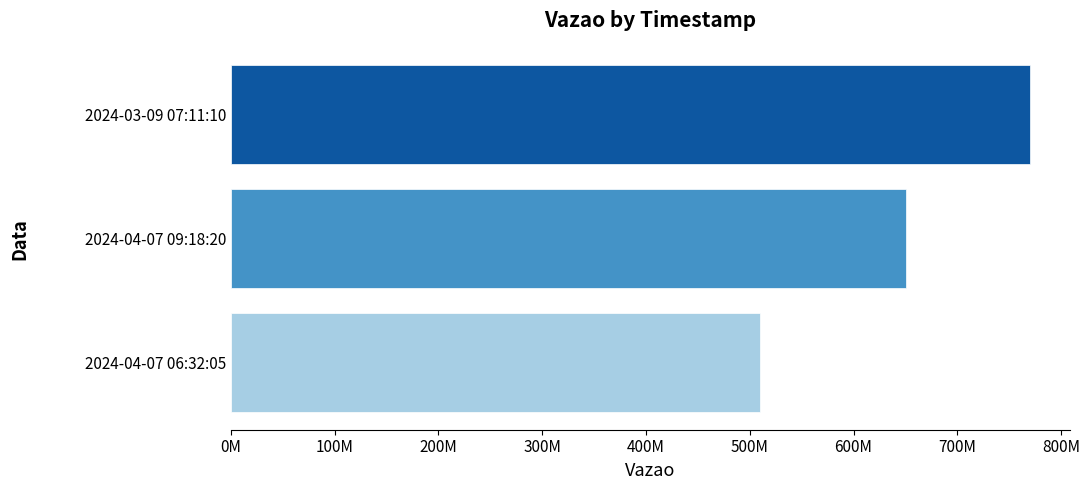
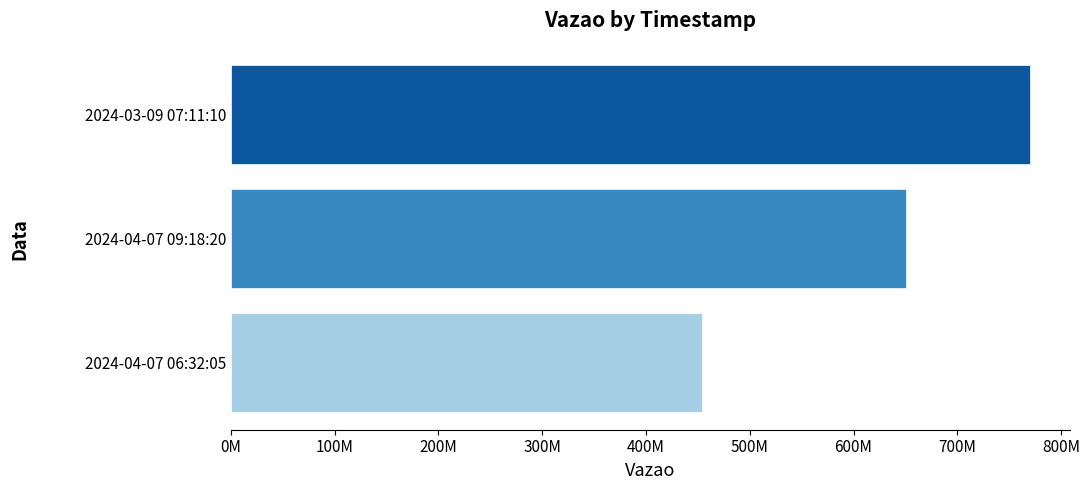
2024-04-07 06:32:05: 510000000 -> 454000000
